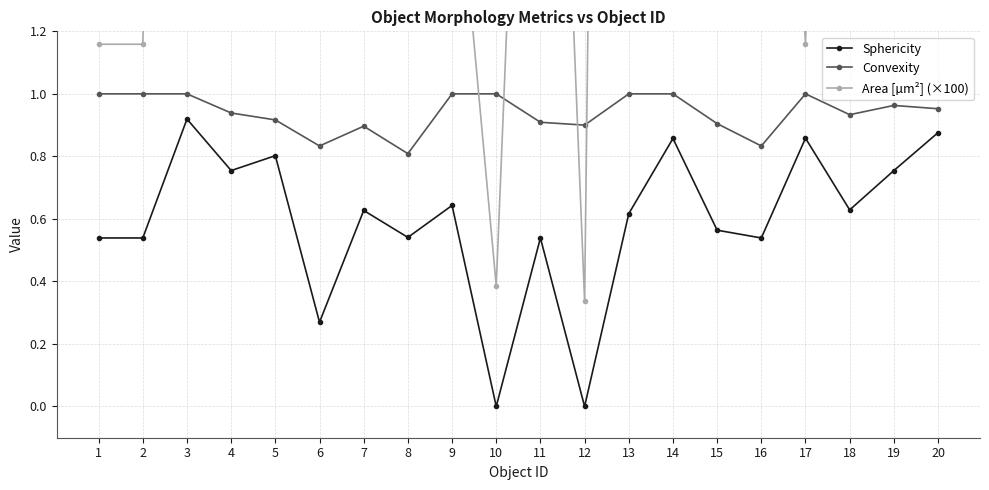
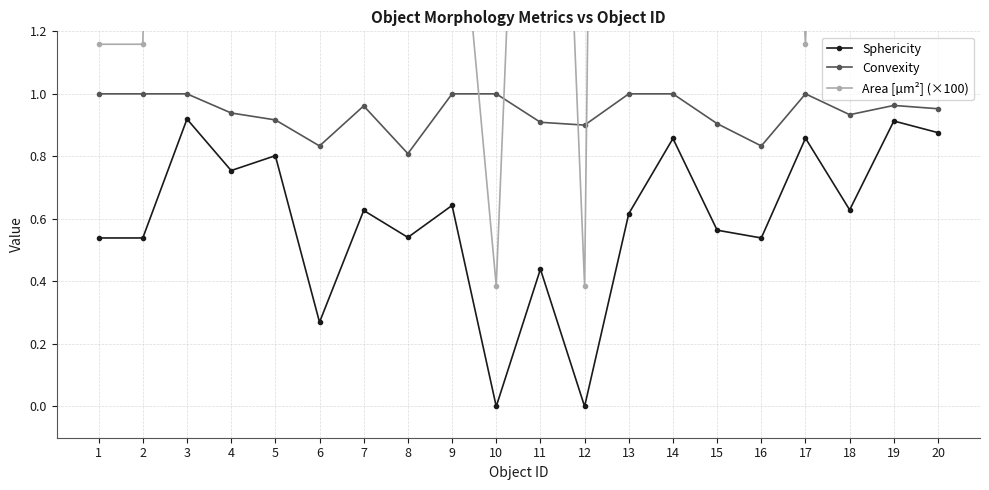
Convexity, 7: 0.90 -> 0.96
Sphericity, 11: 0.54 -> 0.44
Area [µm²] (×100), 12: 0.34 -> 0.39
Sphericity, 19: 0.75 -> 0.91
